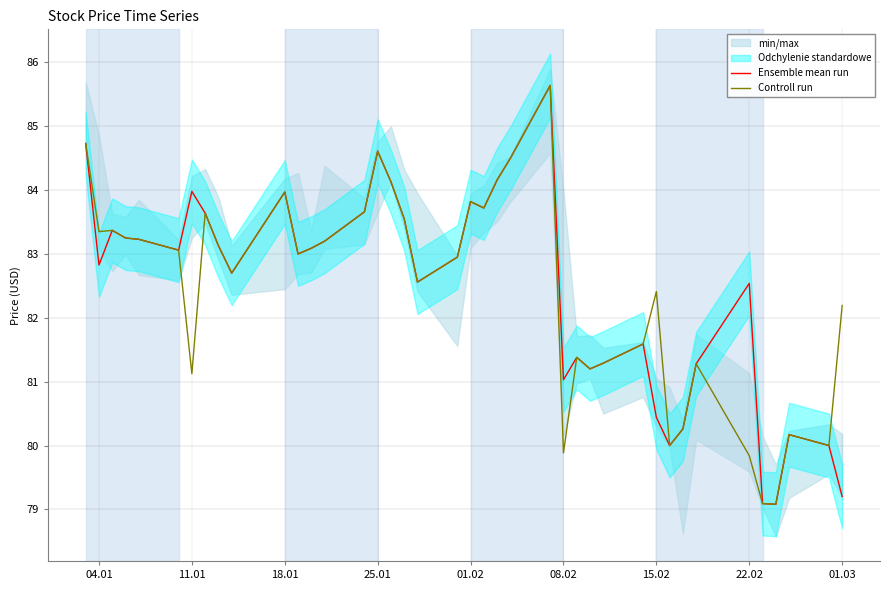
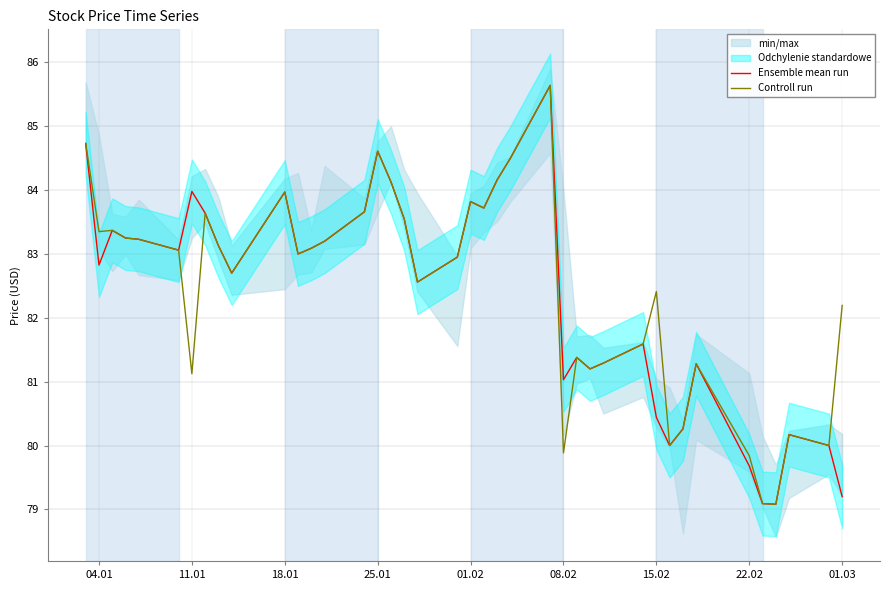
Ensemble mean run, 22.02: 82.5 -> 79.7
